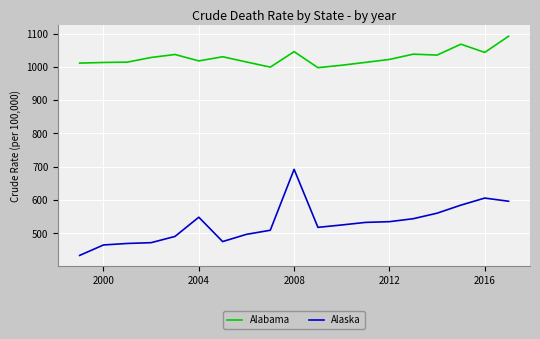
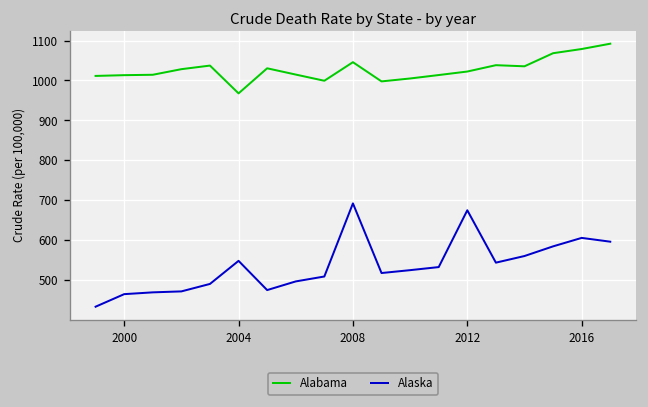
Alabama, 2004: 1020 -> 970
Alaska, 2012: 530 -> 670
Alabama, 2016: 1040 -> 1080
